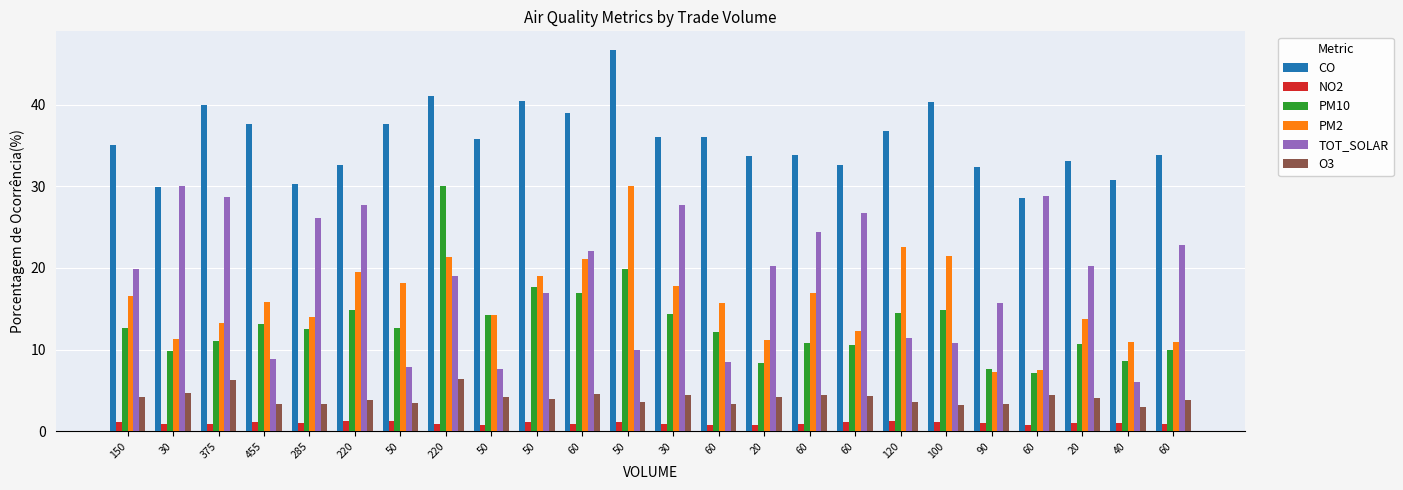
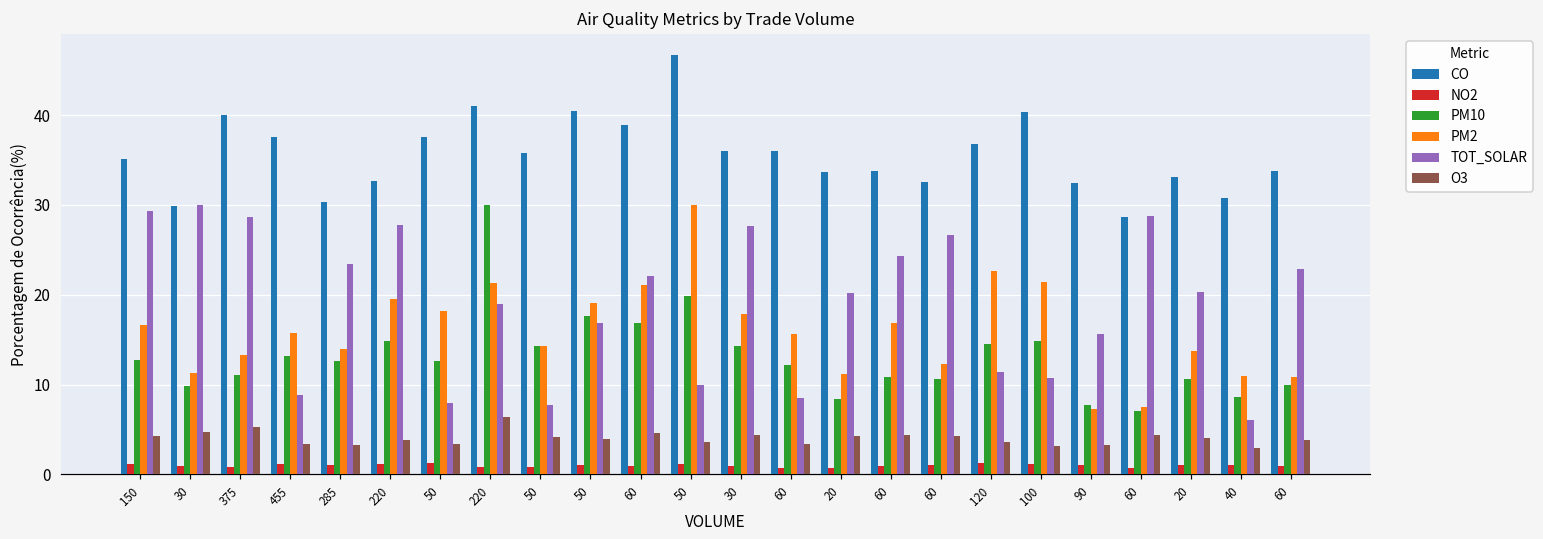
TOT_SOLAR, 150: 20 -> 29
O3, 375: 6 -> 5
TOT_SOLAR, 285: 26 -> 23
